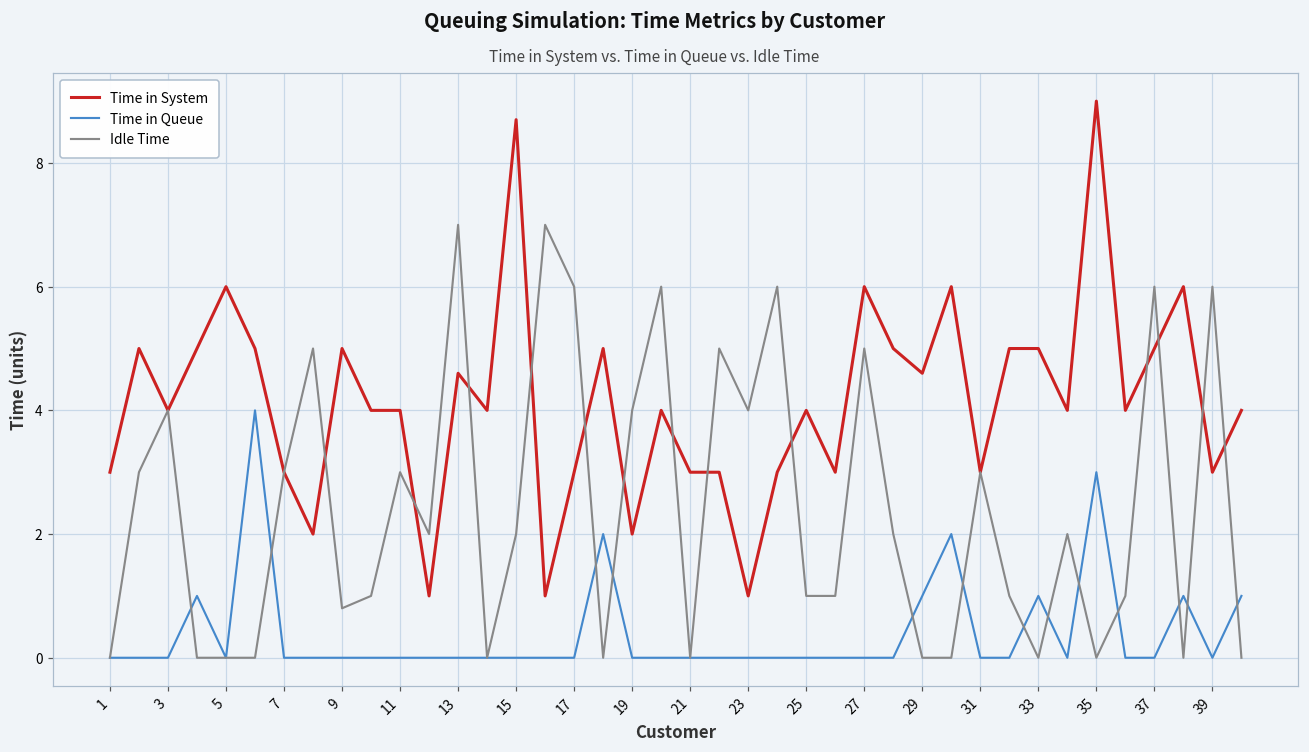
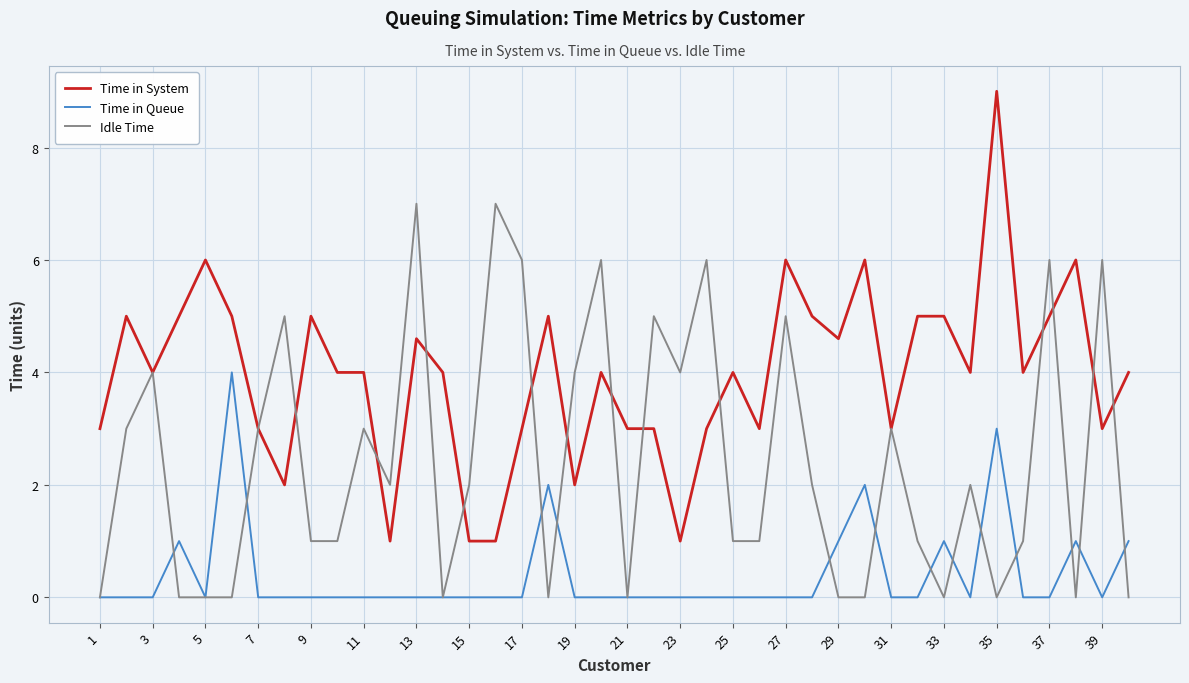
Idle Time, 9: 0.8 -> 1.0
Time in System, 15: 8.7 -> 1.0
